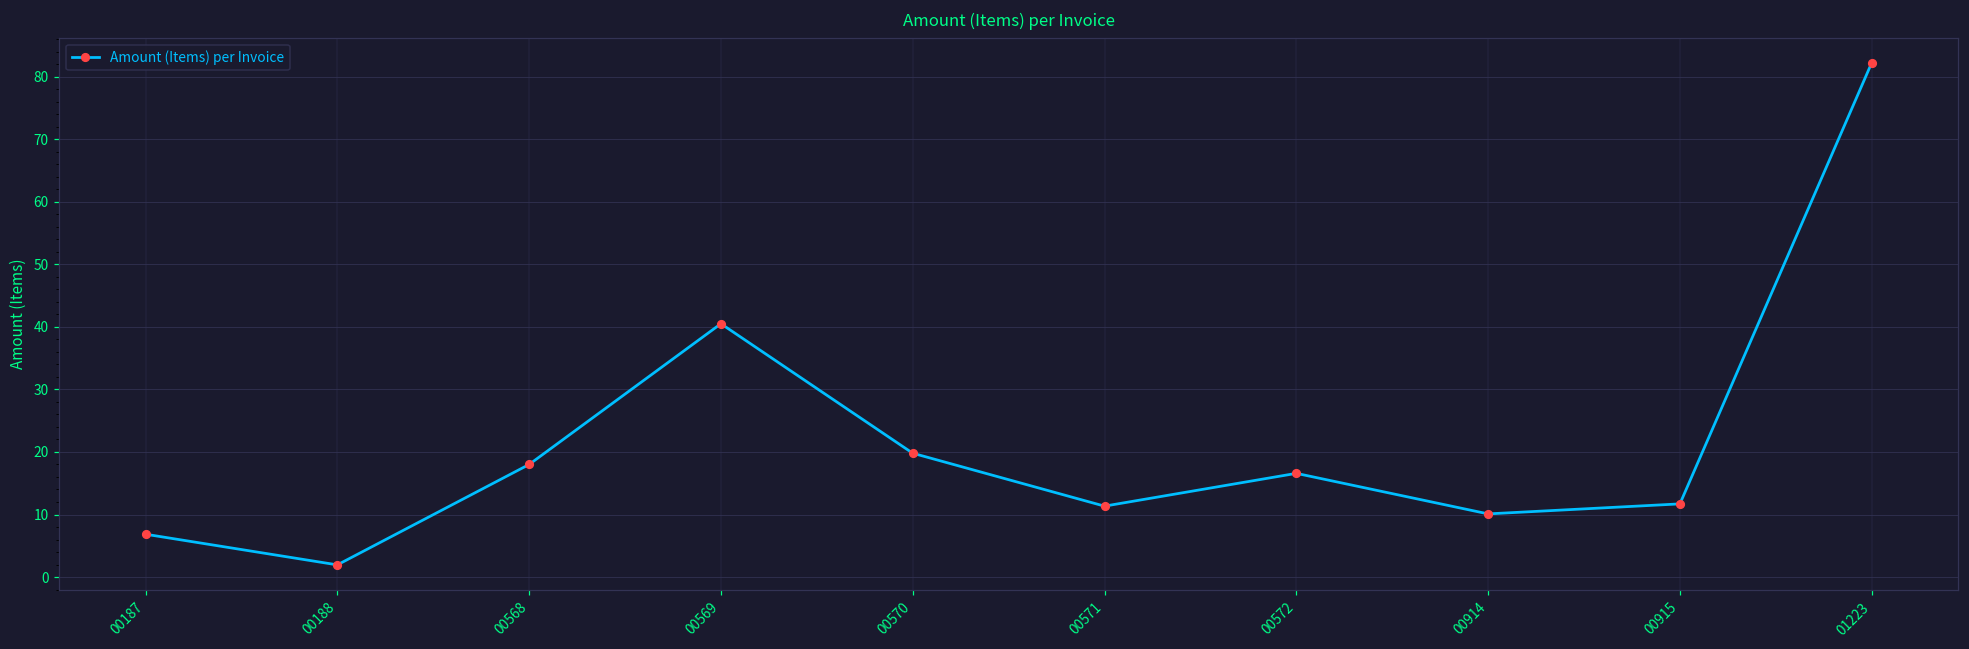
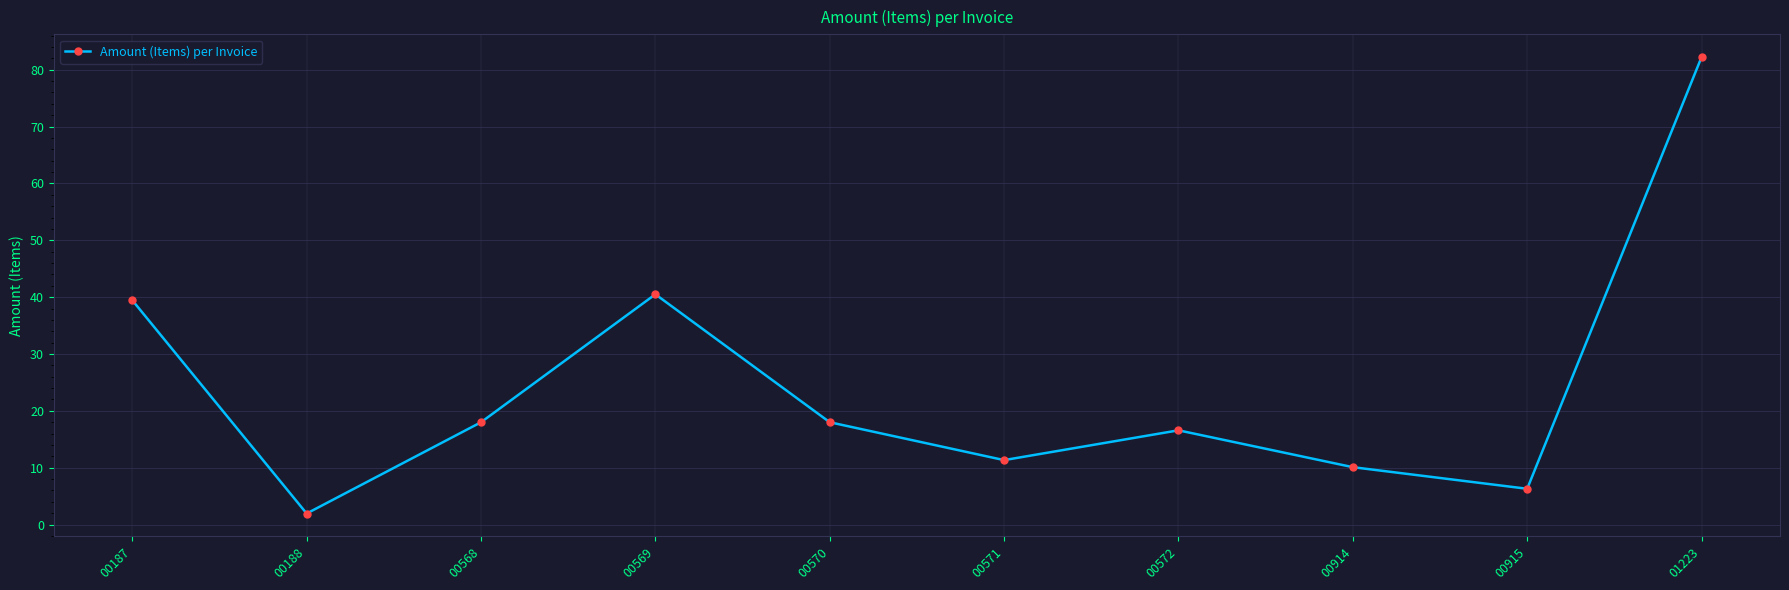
00187: 7 -> 39
00570: 20 -> 18
00915: 12 -> 6
